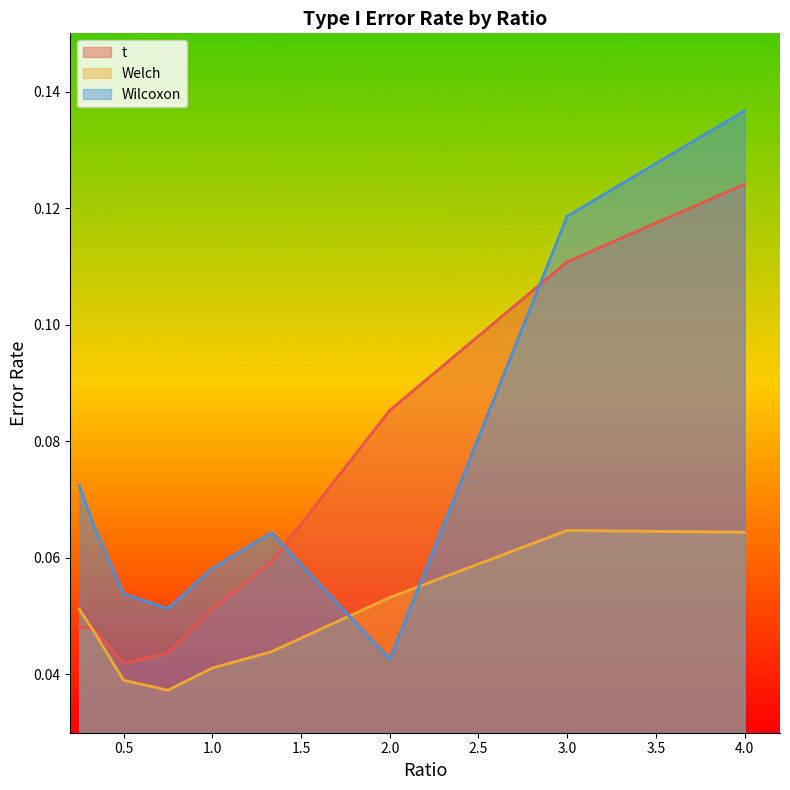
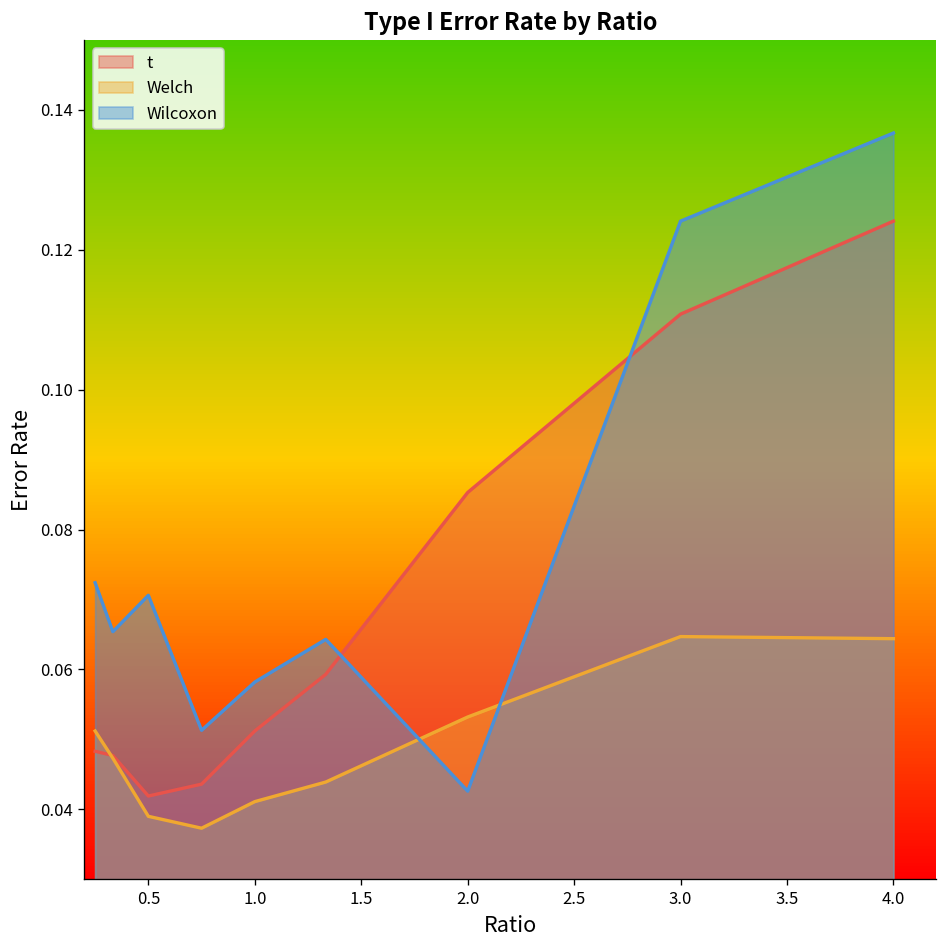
Wilcoxon, 0.5: 0.054 -> 0.071
Wilcoxon, 3.0: 0.119 -> 0.124
